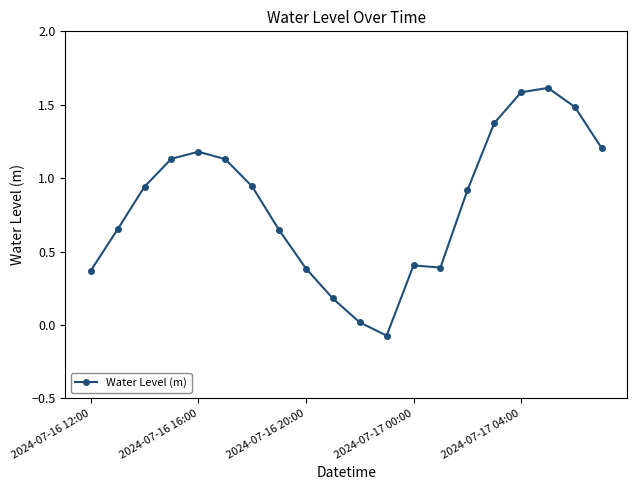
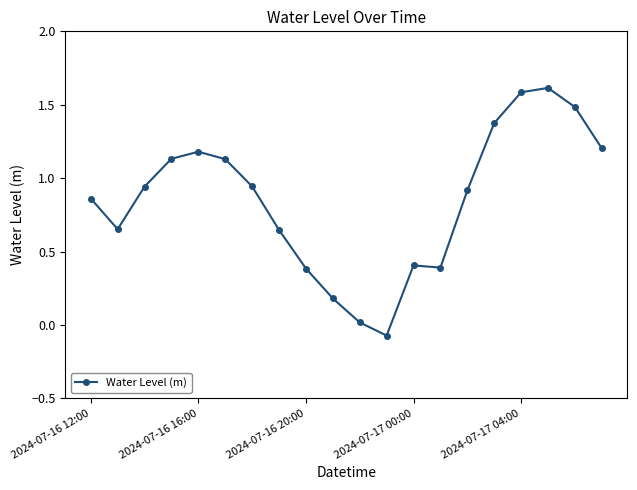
2024-07-16 12:00: 0.37 -> 0.86
